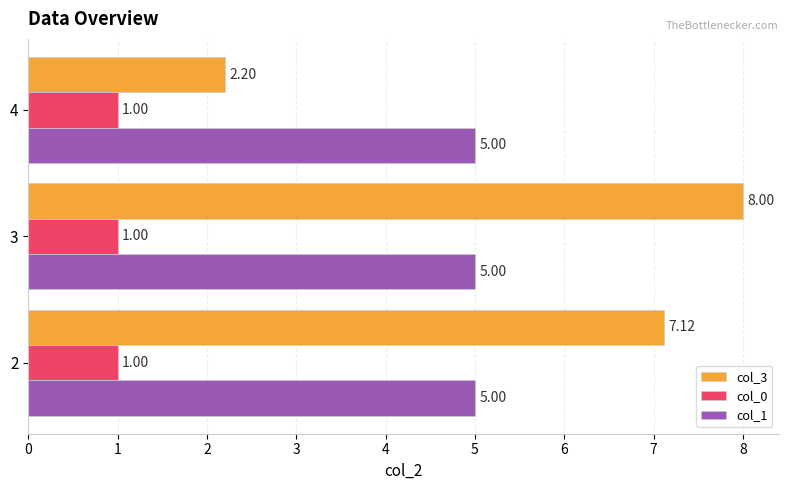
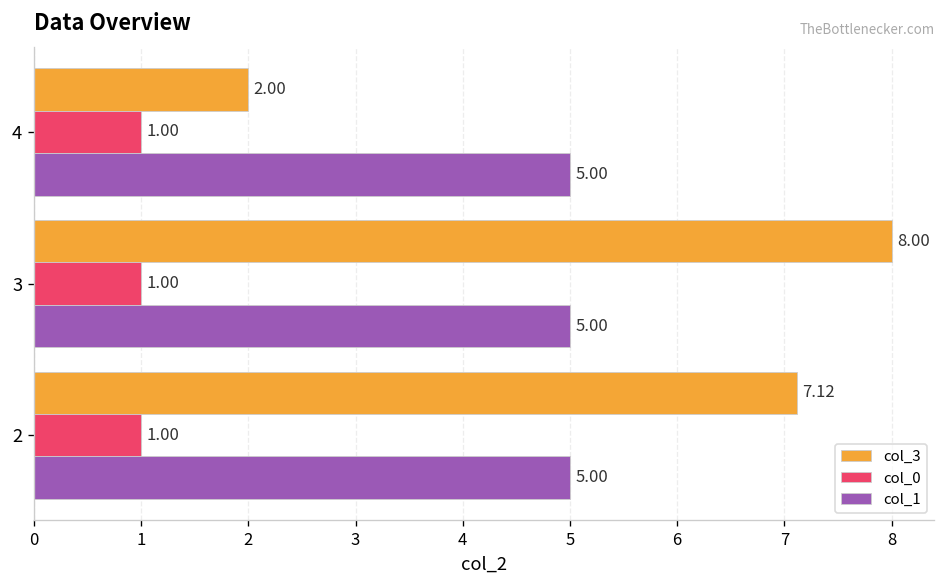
col_3, 4: 2.20 -> 2.00
